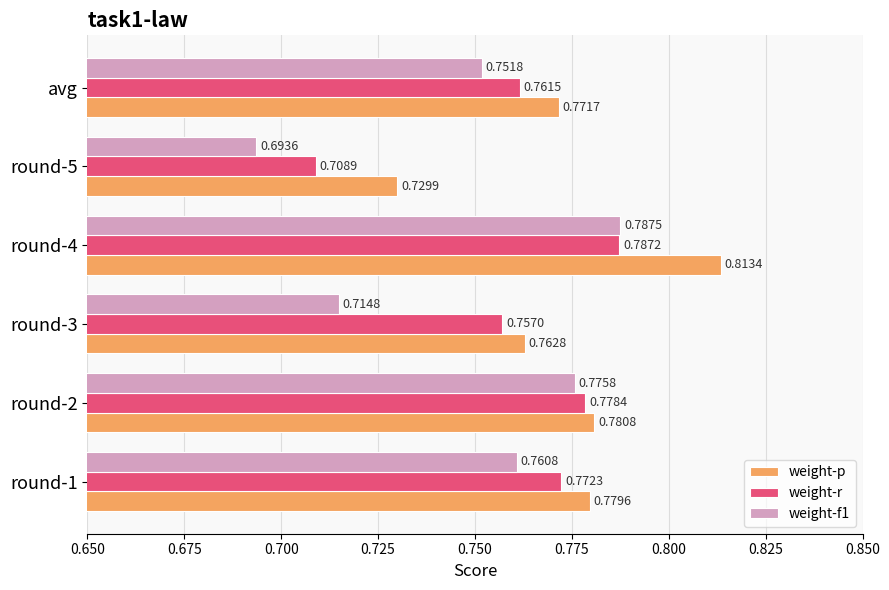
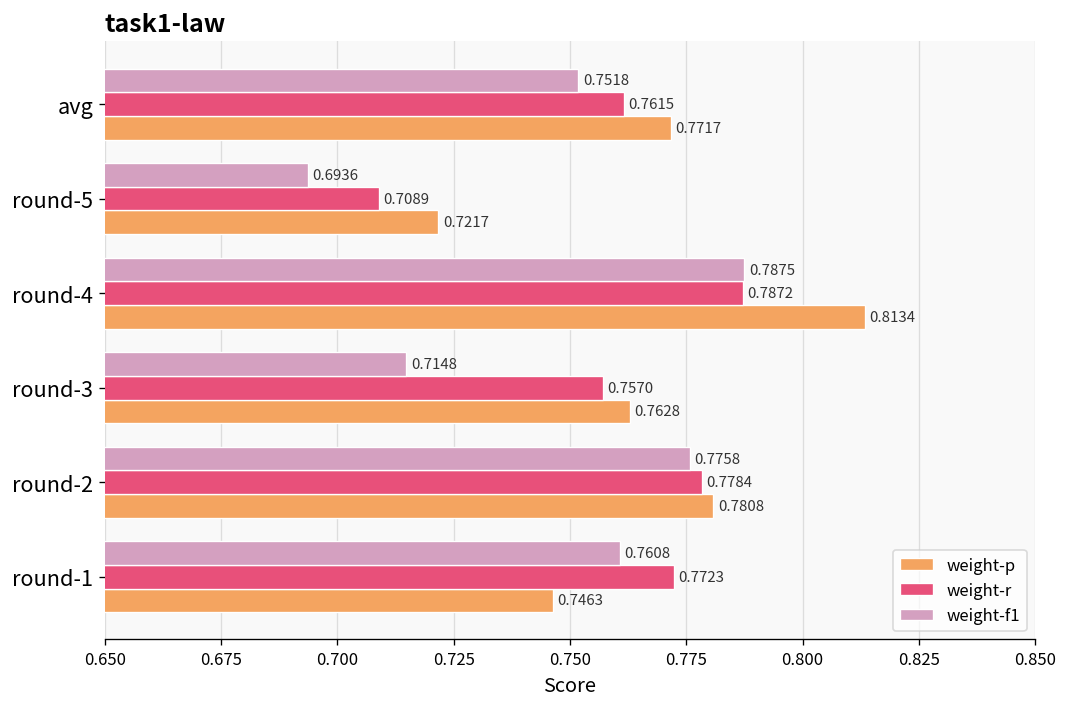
weight-p, round-5: 0.7299 -> 0.7217
weight-p, round-1: 0.7796 -> 0.7463
